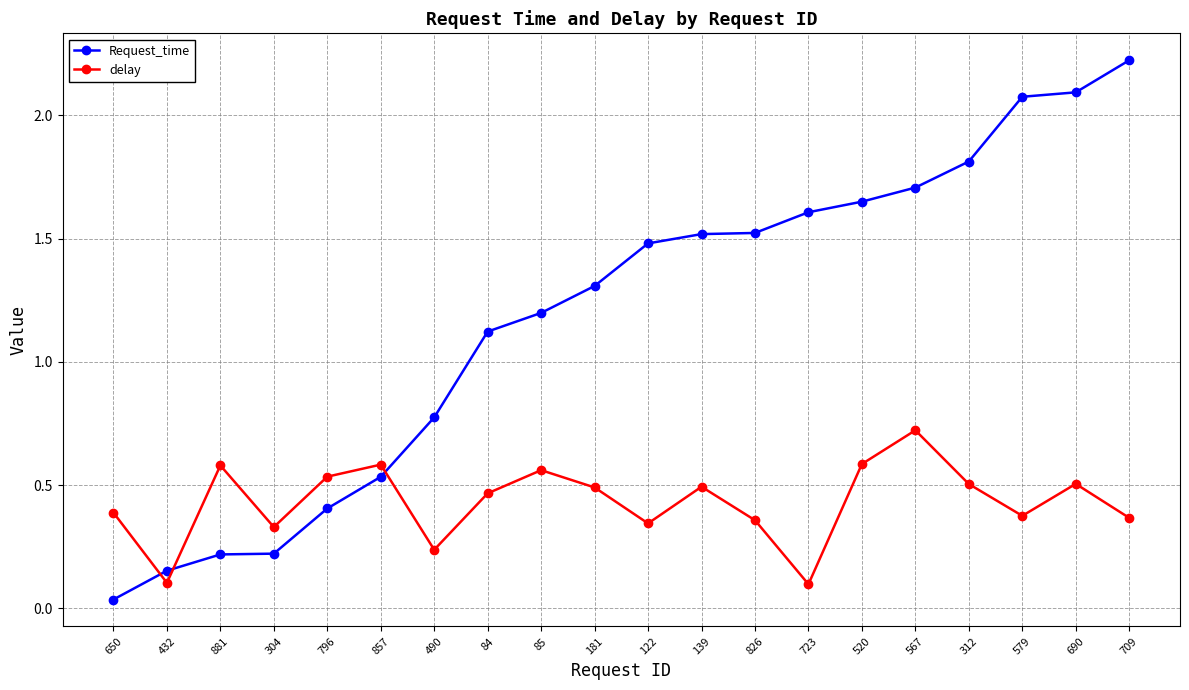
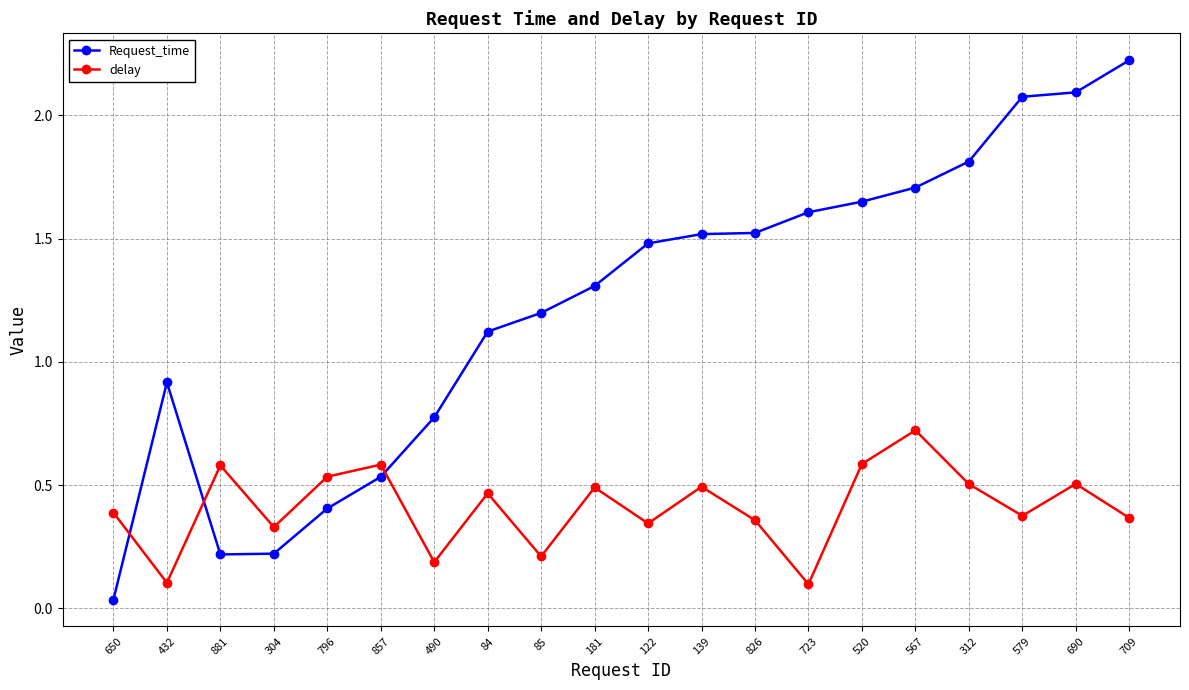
Request_time, 432: 0.15 -> 0.92
delay, 490: 0.24 -> 0.19
delay, 85: 0.56 -> 0.21
